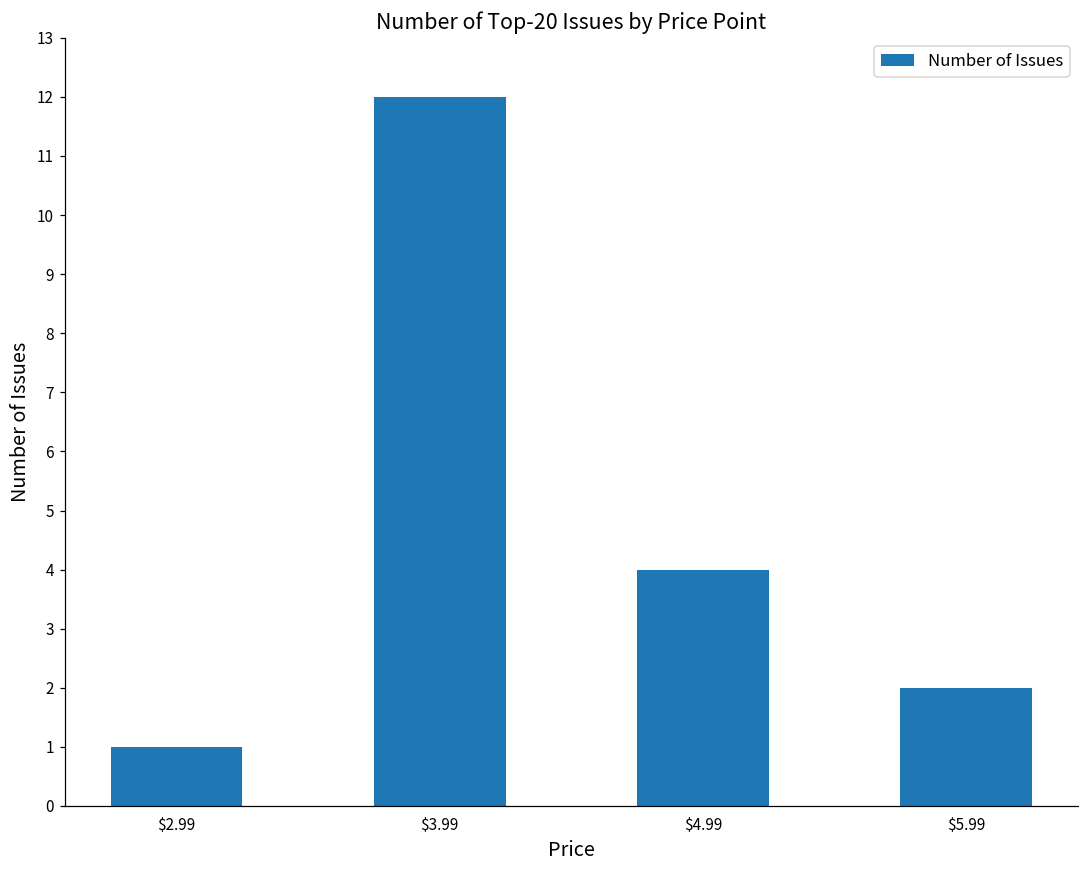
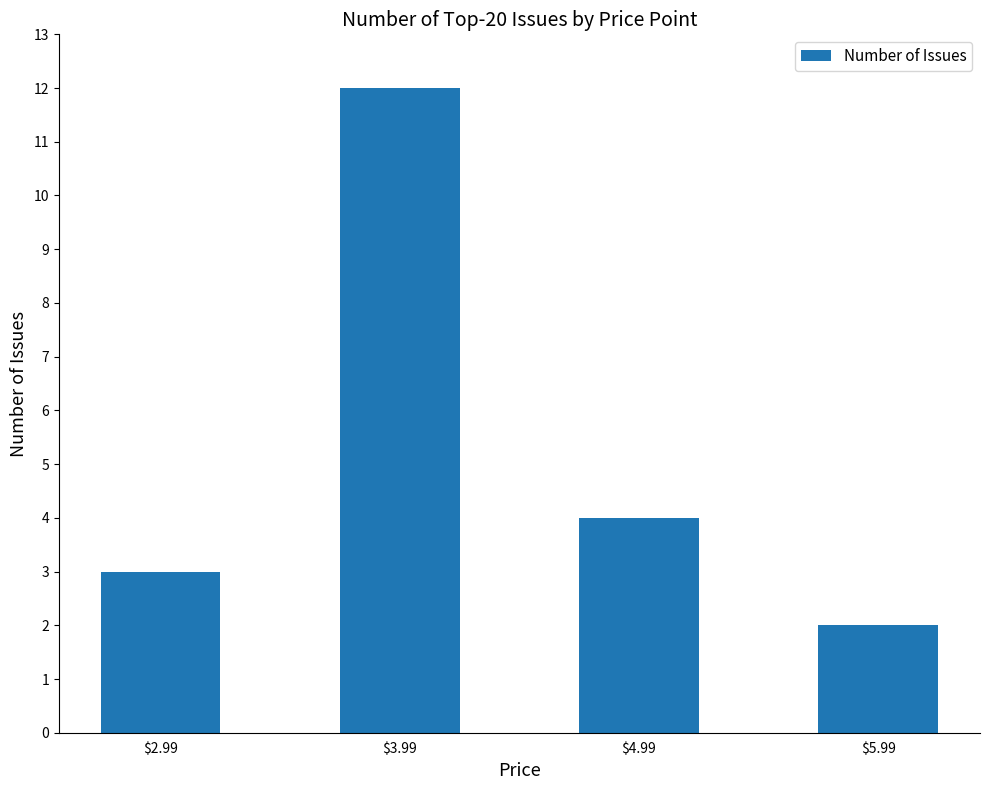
$2.99: 1 -> 3
